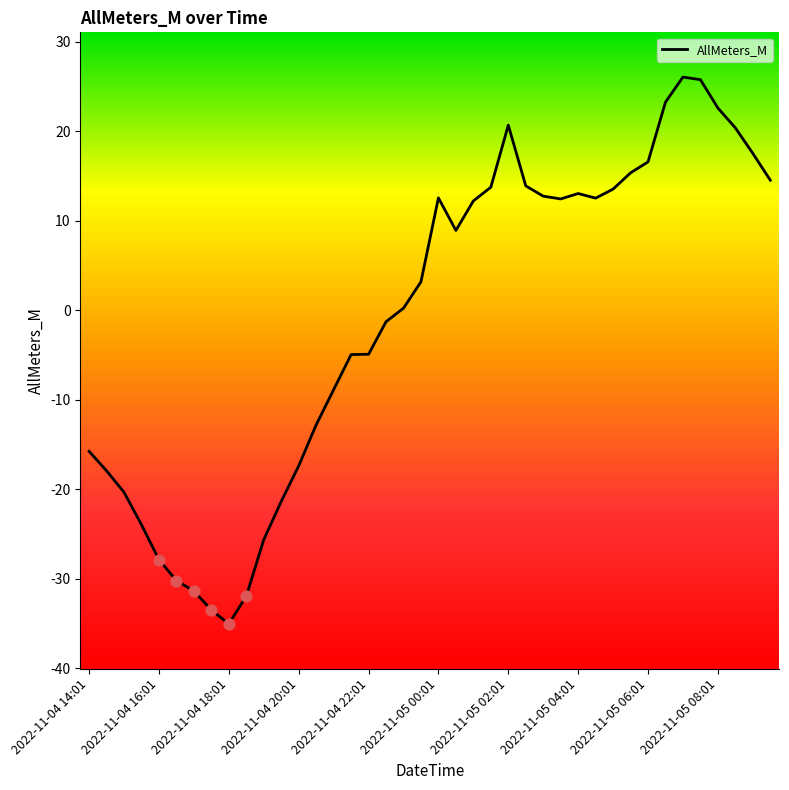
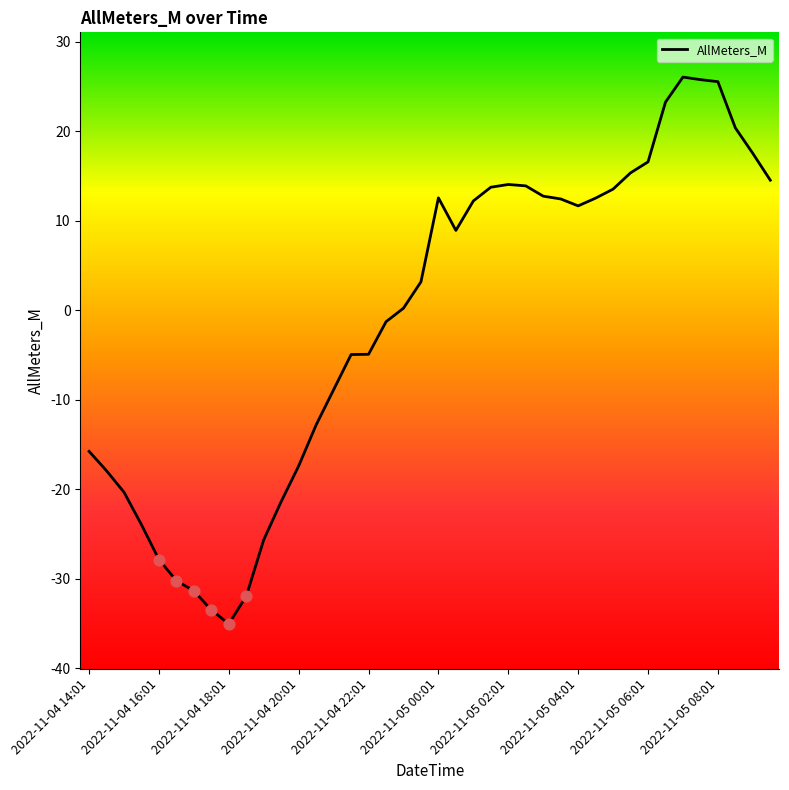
AllMeters_M, 2022-11-05 02:01: 21 -> 14
AllMeters_M, 2022-11-05 04:01: 13 -> 12
AllMeters_M, 2022-11-05 08:01: 23 -> 26
